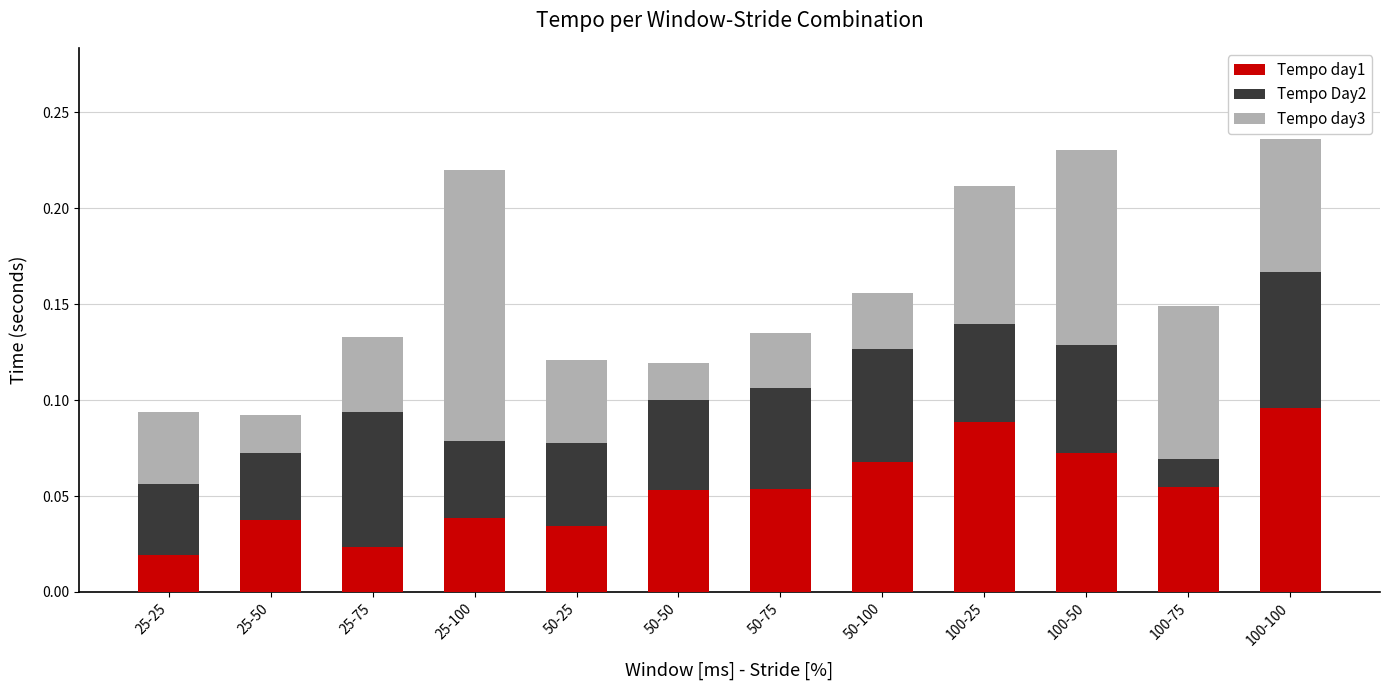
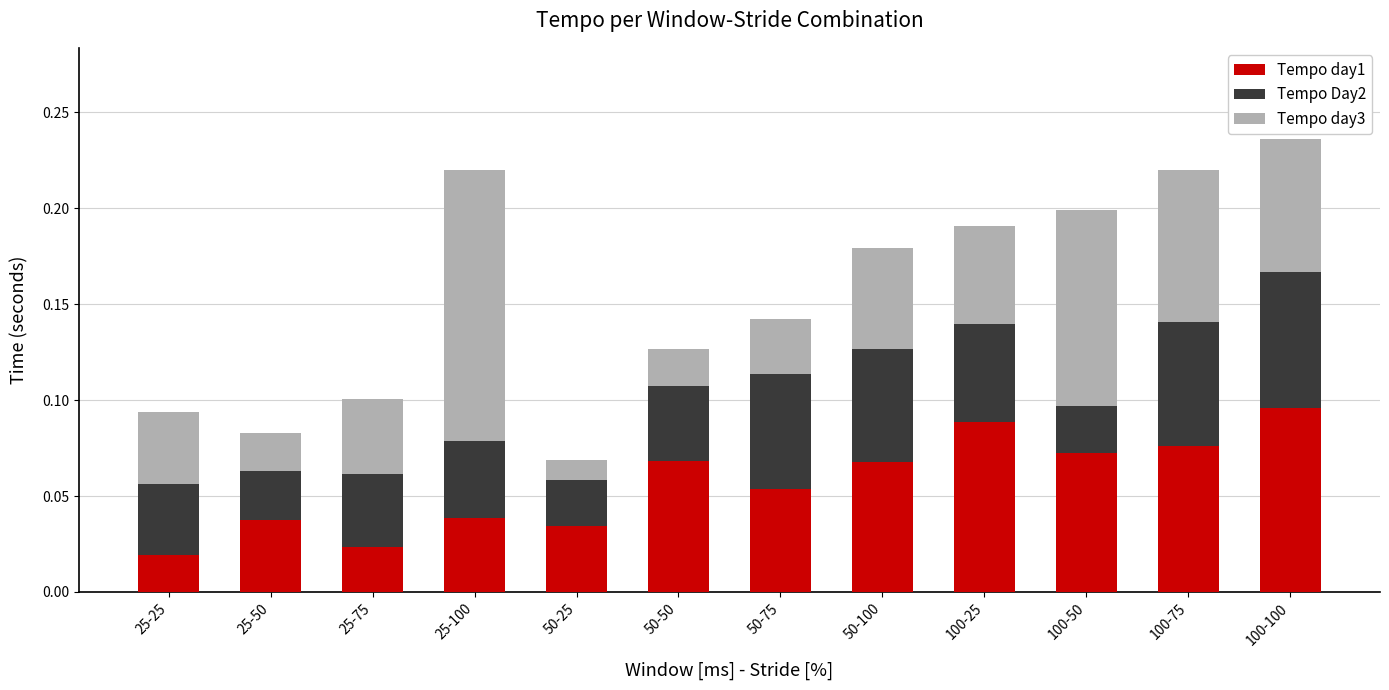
Tempo Day2, 25-50: 0.035 -> 0.025
Tempo Day2, 25-75: 0.070 -> 0.038
Tempo Day2, 50-25: 0.044 -> 0.024
Tempo day3, 50-25: 0.043 -> 0.011
Tempo day1, 50-50: 0.053 -> 0.068
Tempo Day2, 50-50: 0.047 -> 0.039
Tempo Day2, 50-75: 0.053 -> 0.060
Tempo day3, 50-100: 0.029 -> 0.053
Tempo day3, 100-25: 0.072 -> 0.051
Tempo Day2, 100-50: 0.056 -> 0.025
Tempo day1, 100-75: 0.055 -> 0.076
Tempo Day2, 100-75: 0.015 -> 0.064
